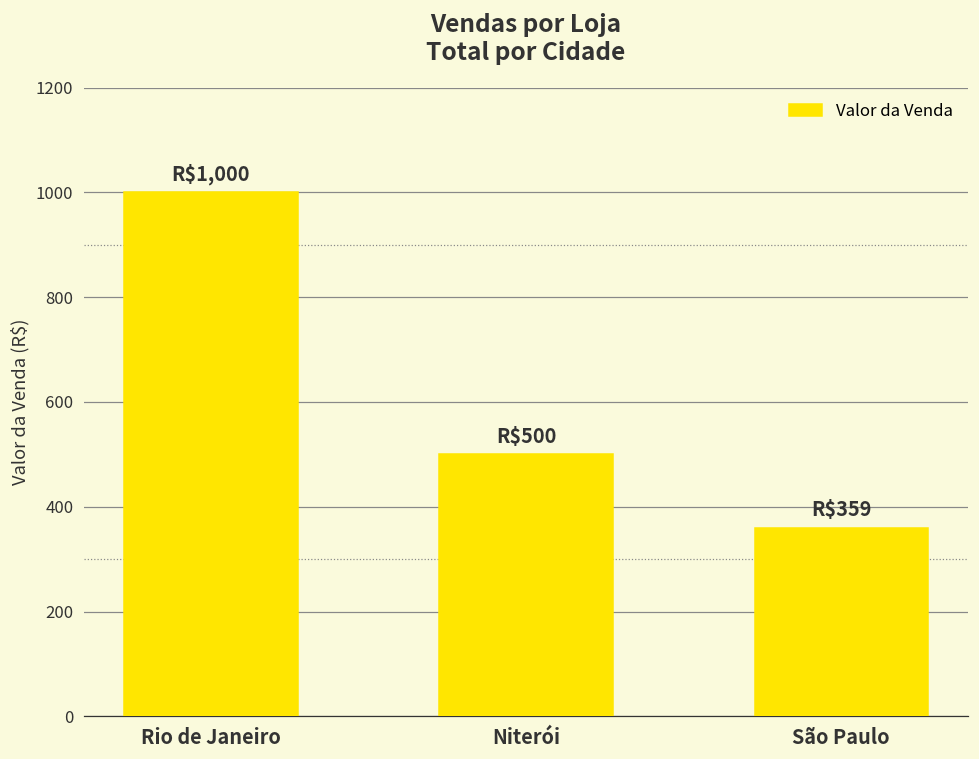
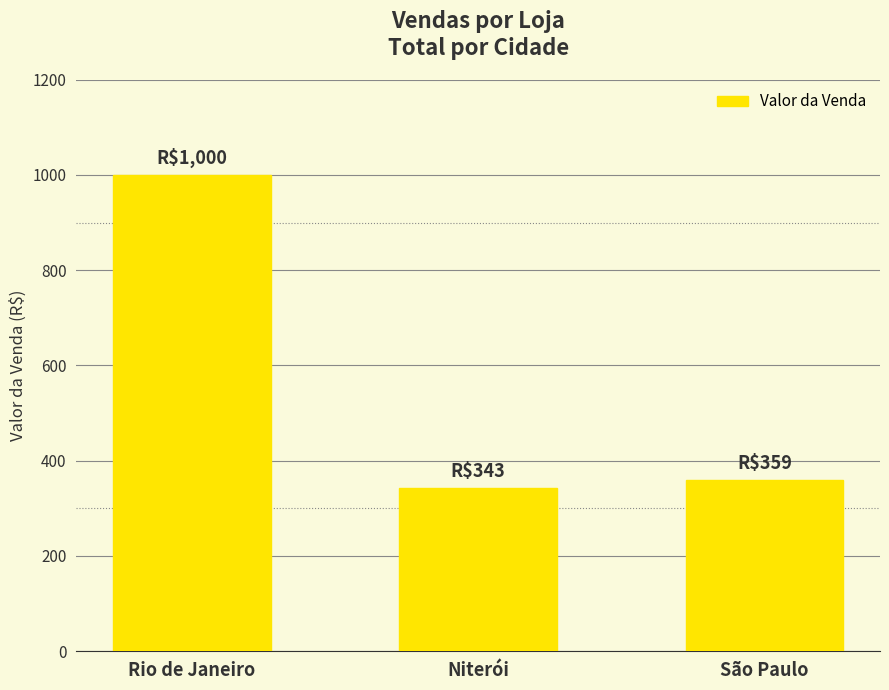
Niterói: $500 -> $343
